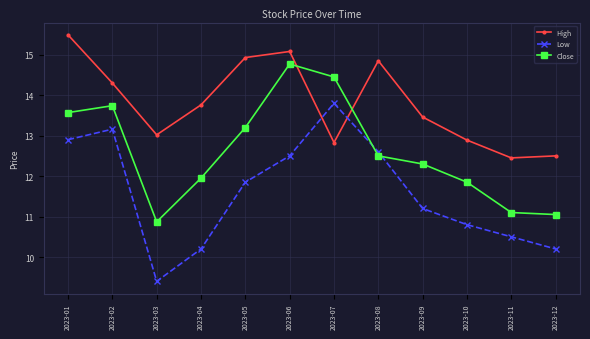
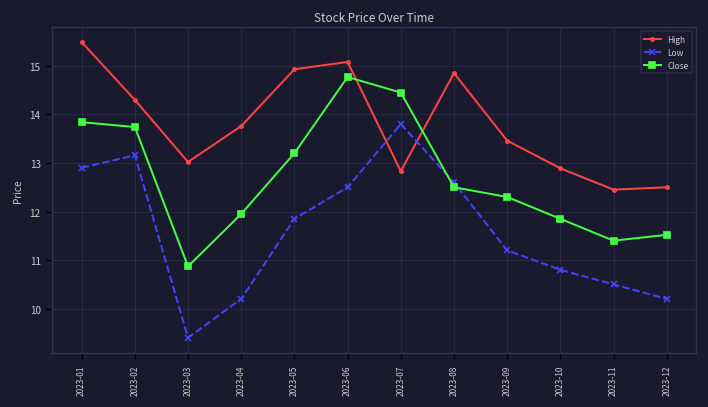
Close, 2023-01: 13.6 -> 13.8
Close, 2023-11: 11.1 -> 11.4
Close, 2023-12: 11.1 -> 11.5
